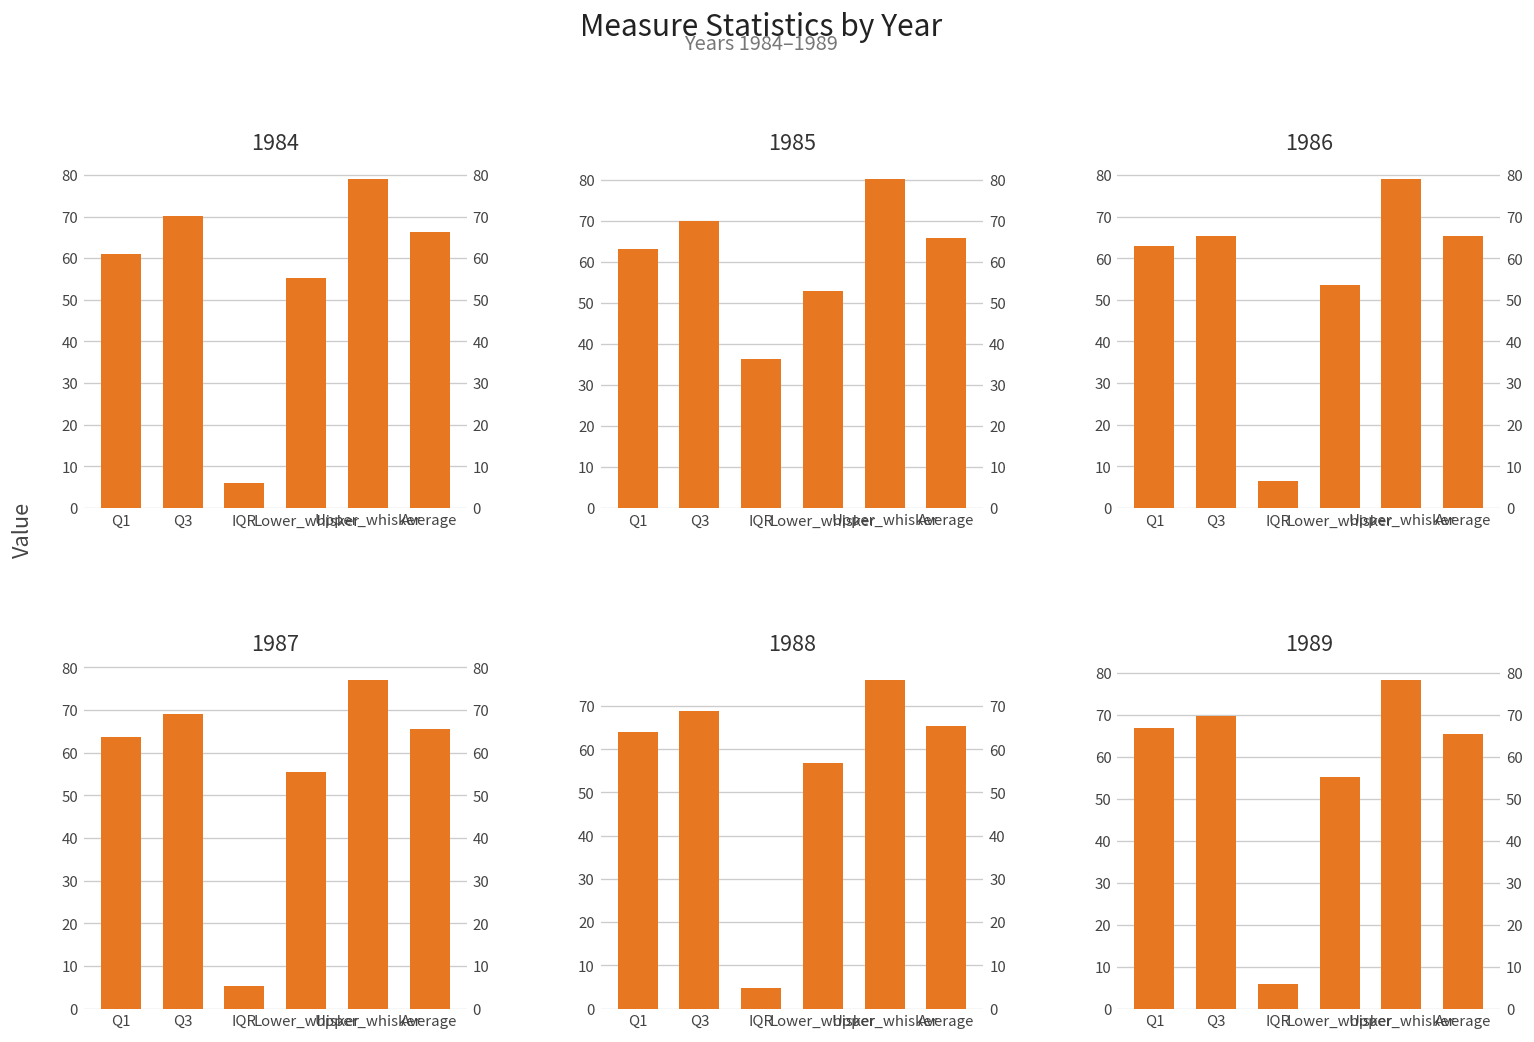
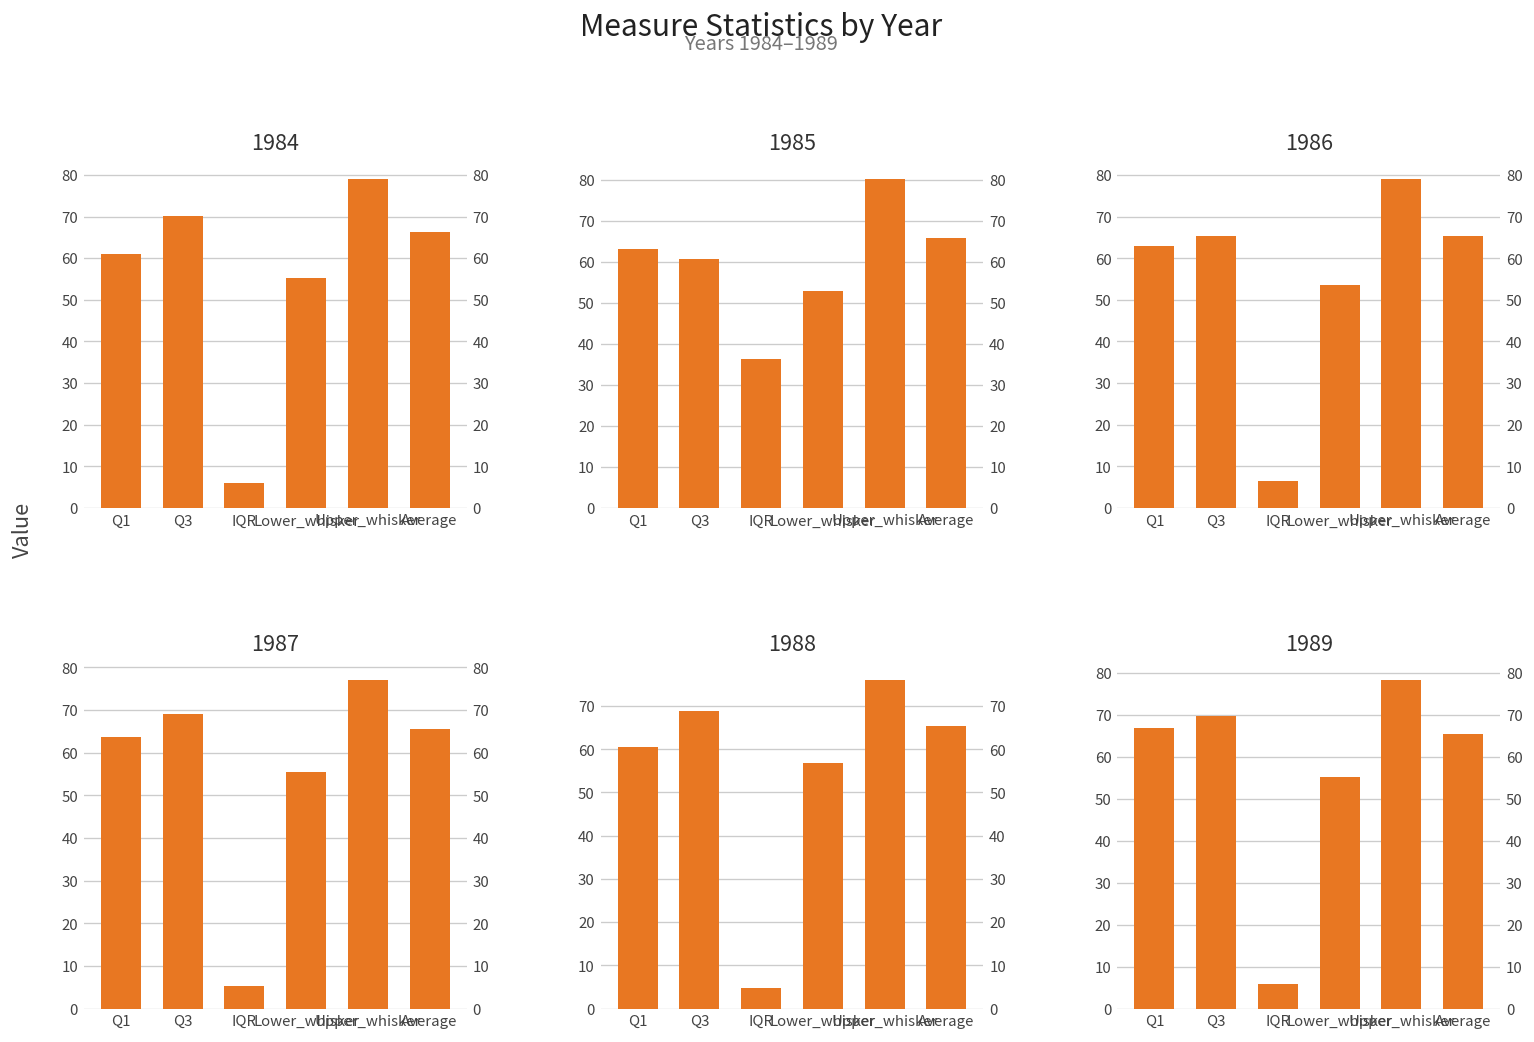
1985, Q3: 70 -> 61
1988, Q1: 64 -> 61
